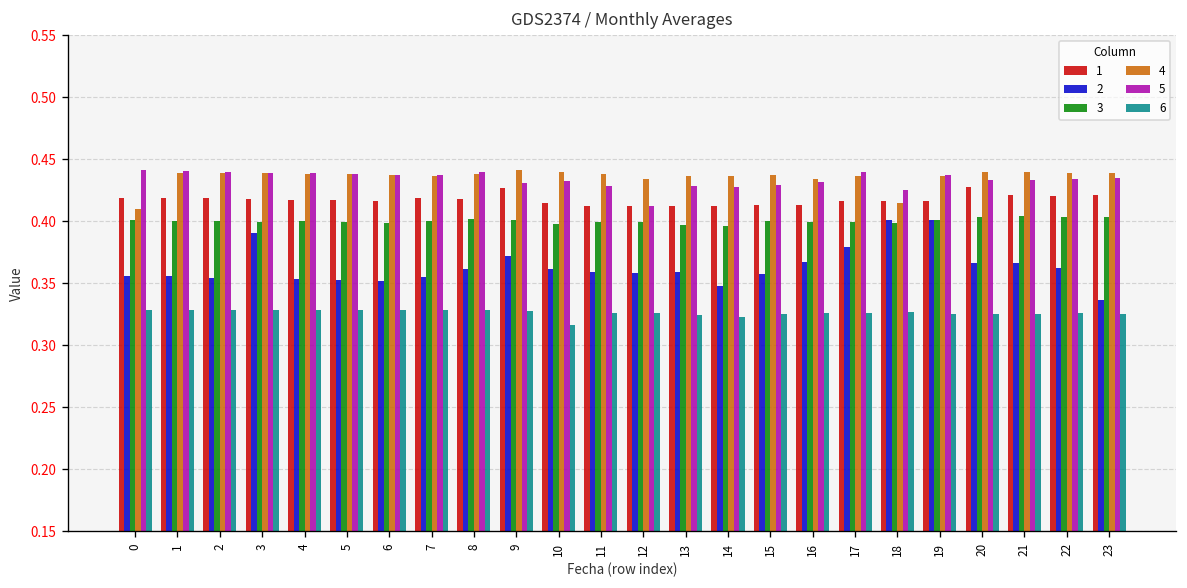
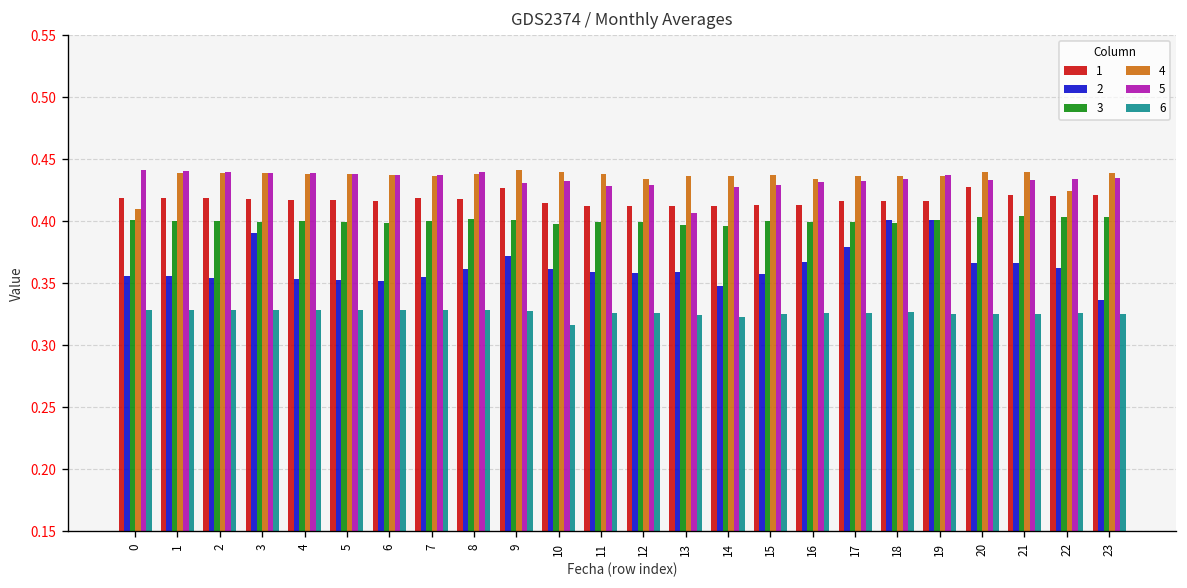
5, 12: 0.412 -> 0.429
5, 13: 0.429 -> 0.406
5, 17: 0.440 -> 0.432
4, 18: 0.415 -> 0.436
5, 18: 0.425 -> 0.434
4, 22: 0.439 -> 0.424
